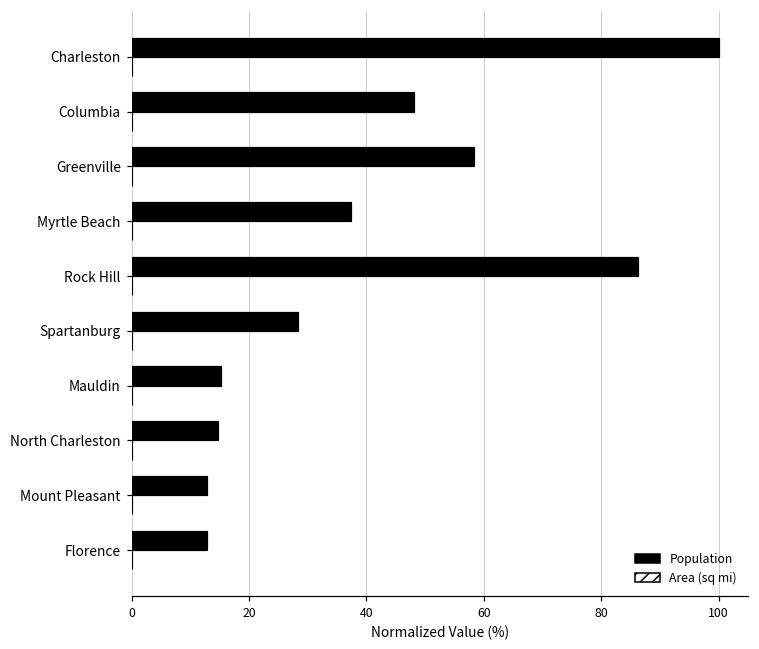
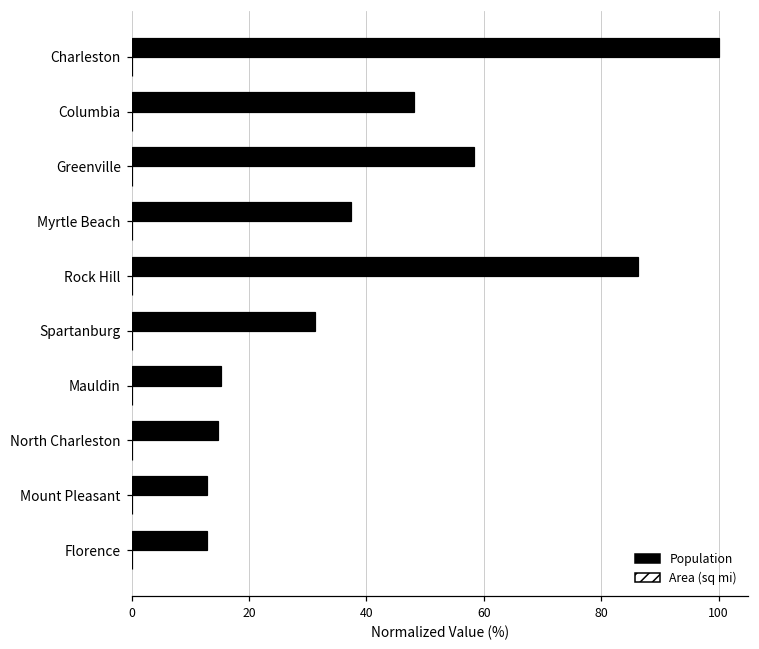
Population, Spartanburg: 28 -> 31
